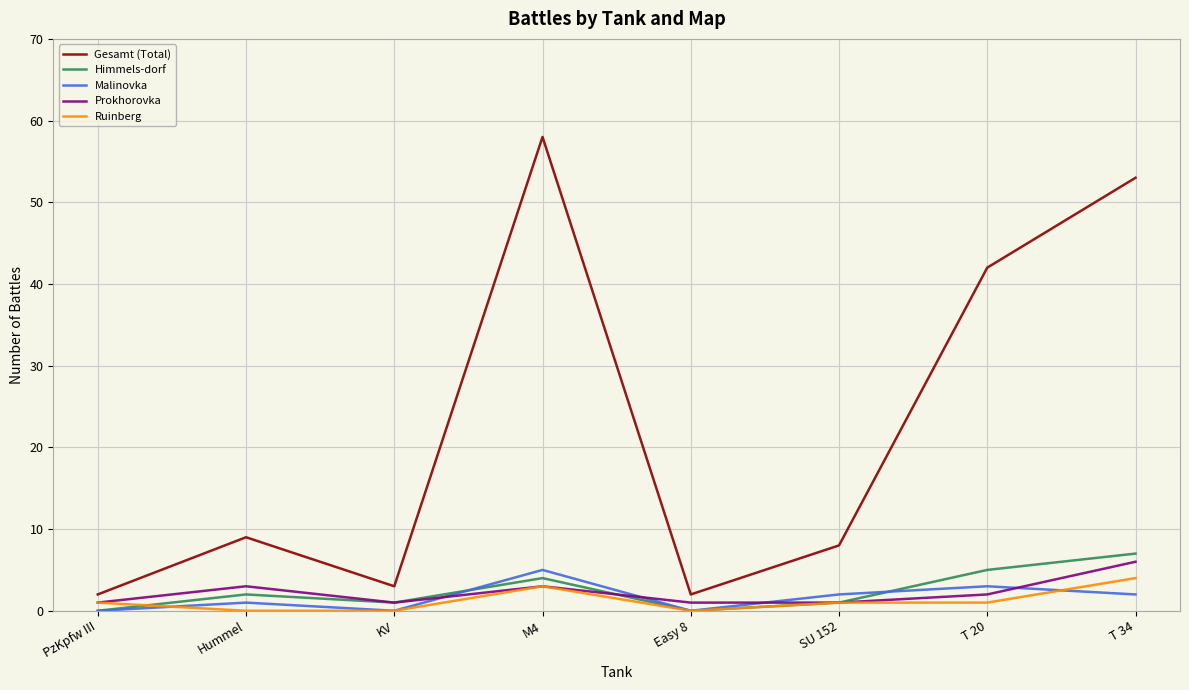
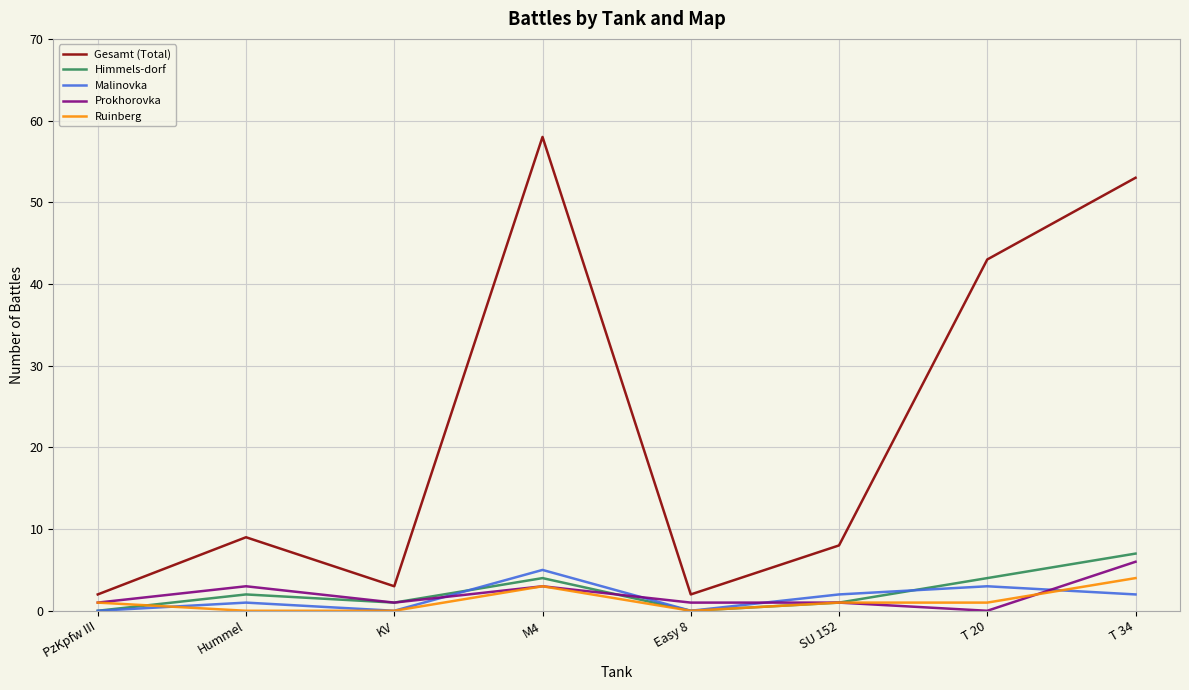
Gesamt (Total), T 20: 42 -> 43
Himmels-dorf, T 20: 5 -> 4
Prokhorovka, T 20: 2 -> 0
